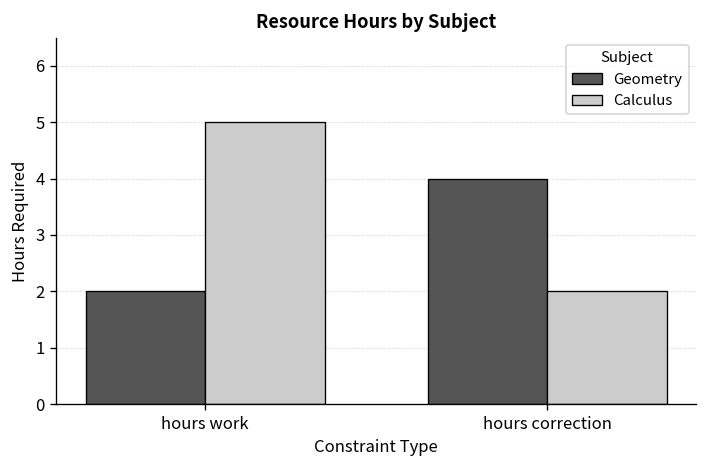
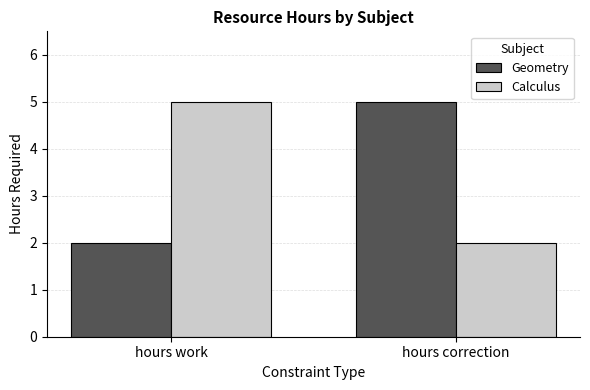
Geometry, hours correction: 4 -> 5
